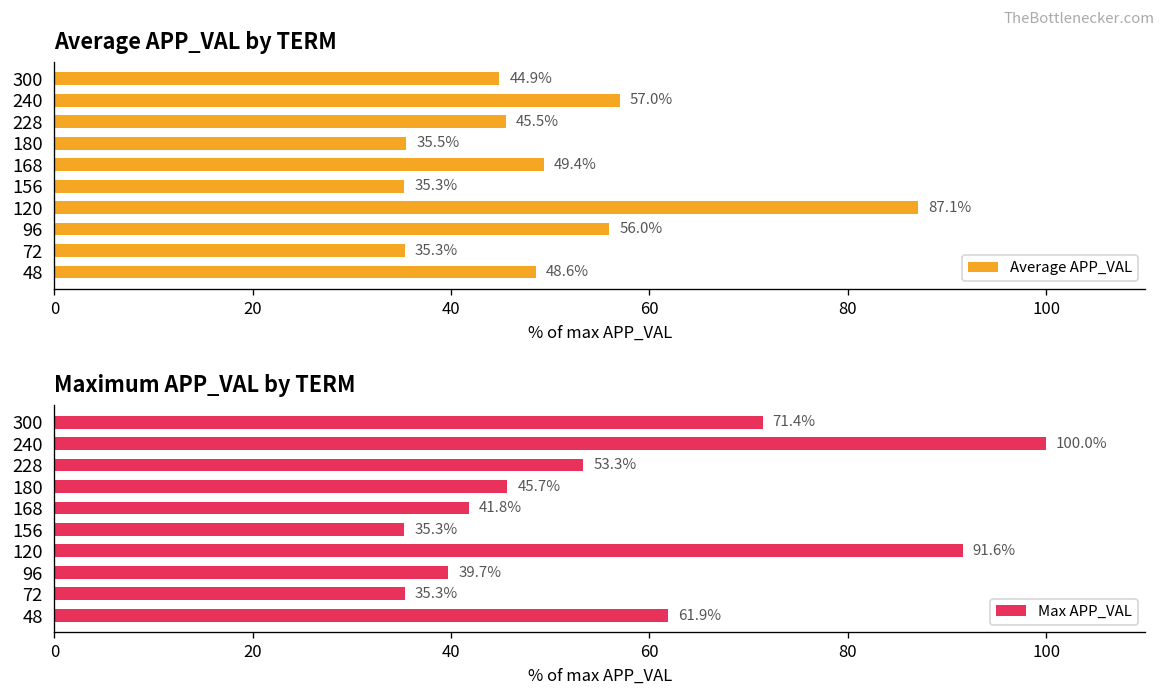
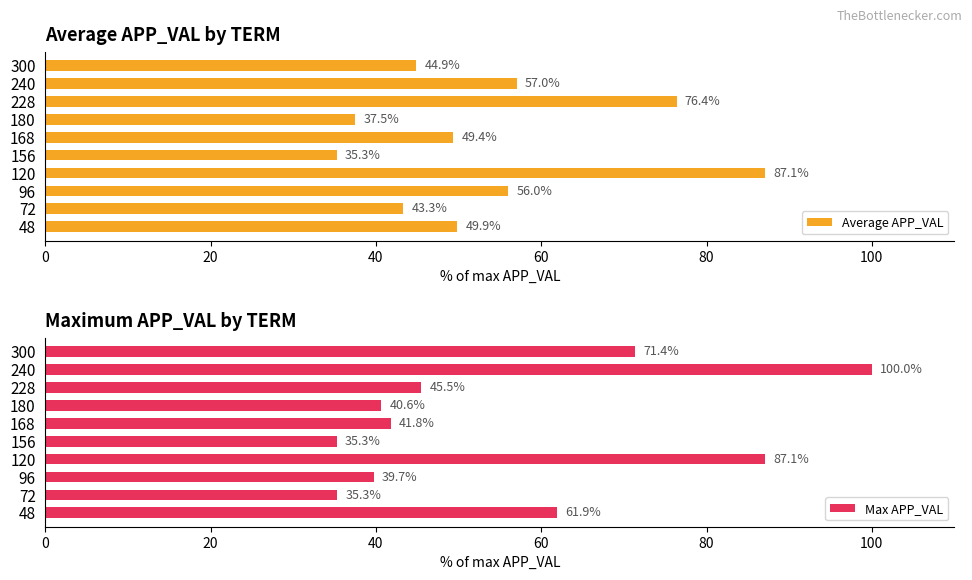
Average APP_VAL by TERM, 228: 45.5% -> 76.4%
Average APP_VAL by TERM, 180: 35.5% -> 37.5%
Average APP_VAL by TERM, 72: 35.3% -> 43.3%
Average APP_VAL by TERM, 48: 48.6% -> 49.9%
Maximum APP_VAL by TERM, 228: 53.3% -> 45.5%
Maximum APP_VAL by TERM, 180: 45.7% -> 40.6%
Maximum APP_VAL by TERM, 120: 91.6% -> 87.1%
